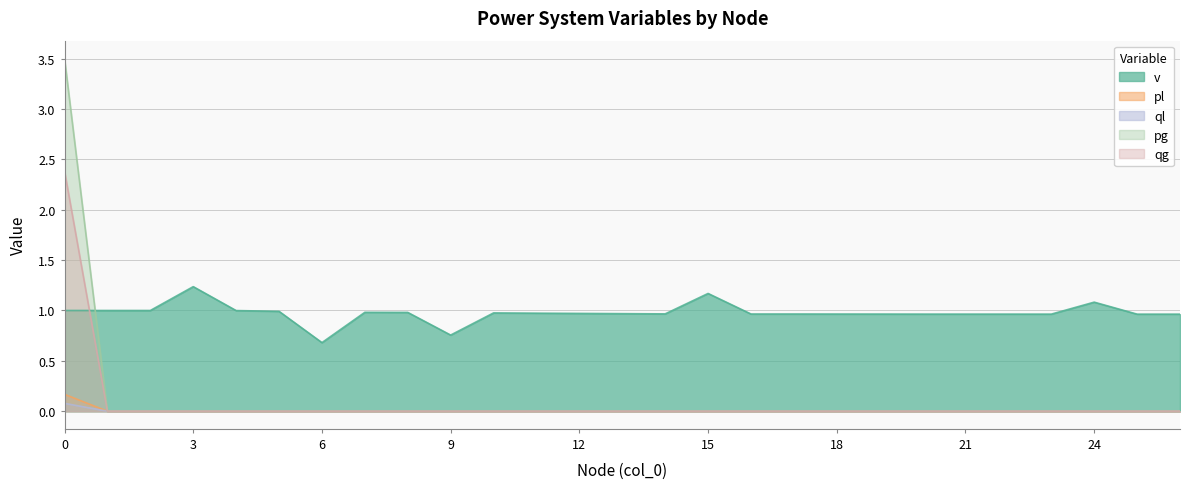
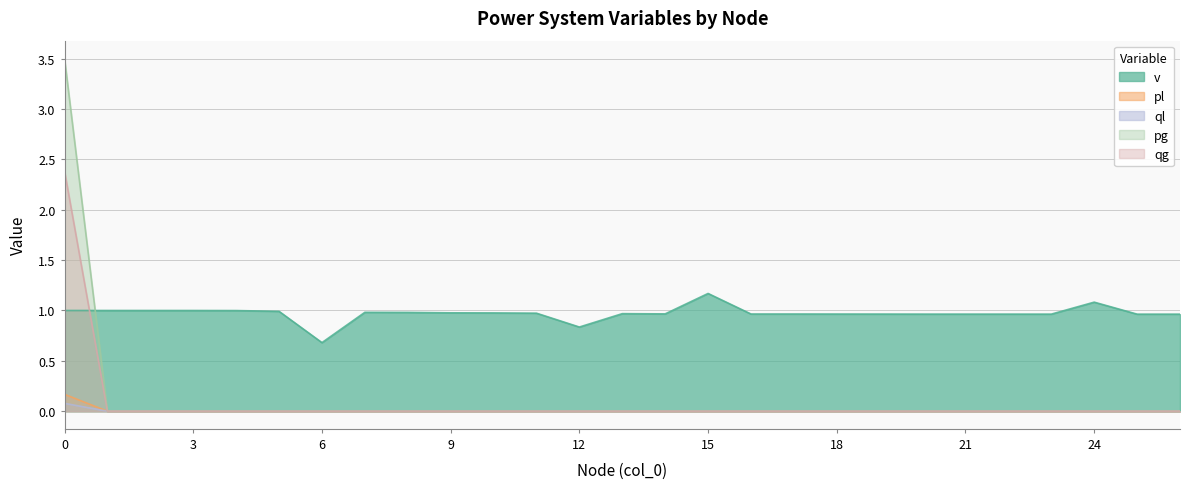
v, 3: 1.24 -> 1.00
v, 9: 0.76 -> 0.98
v, 12: 0.97 -> 0.84
